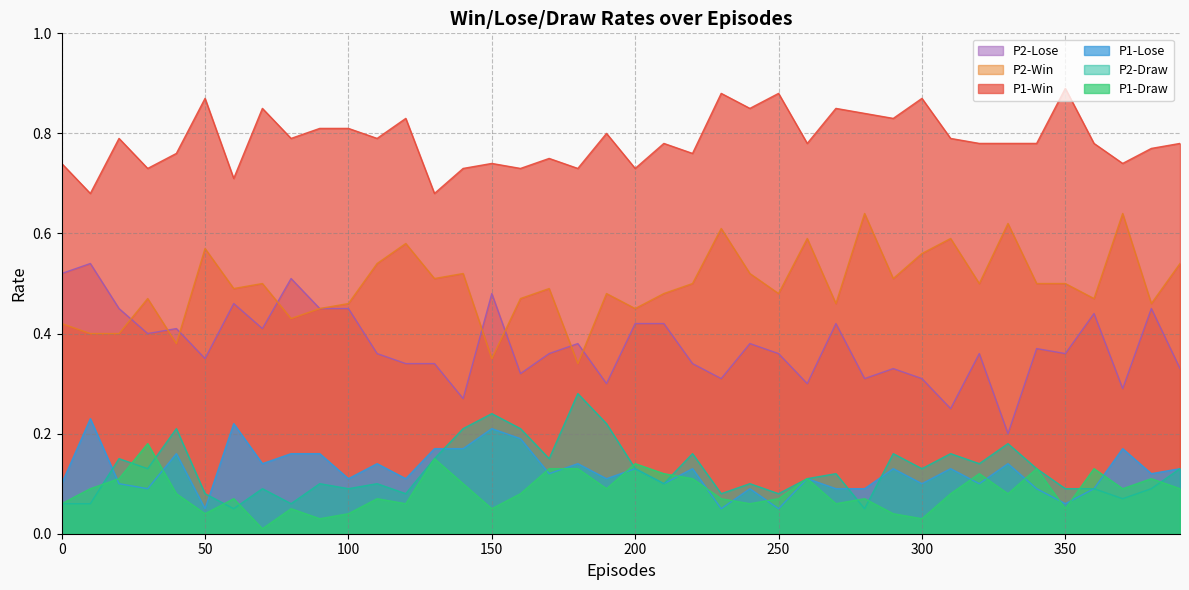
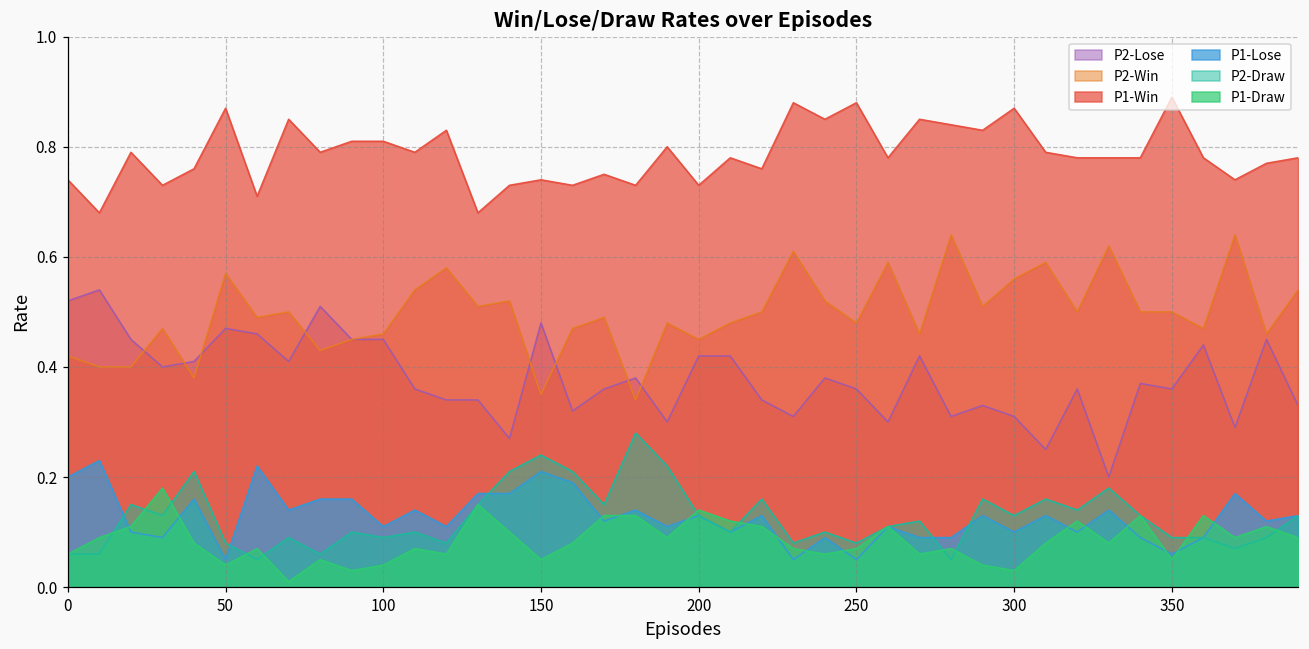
P1-Lose, 0: 0.1 -> 0.2
P2-Lose, 50: 0.35 -> 0.47
